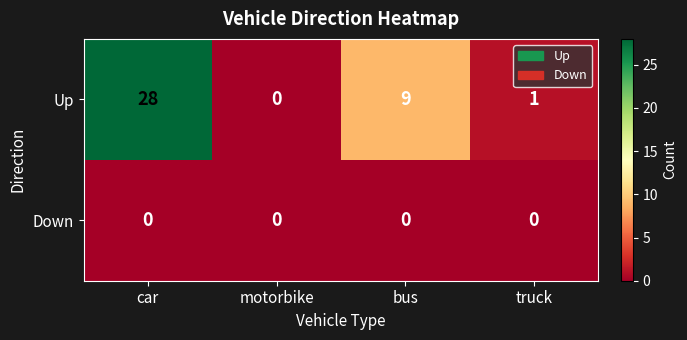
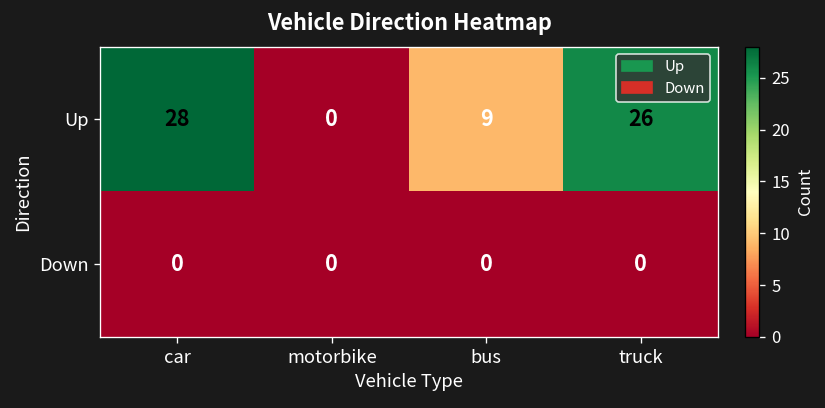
Up, truck: 1 -> 26
